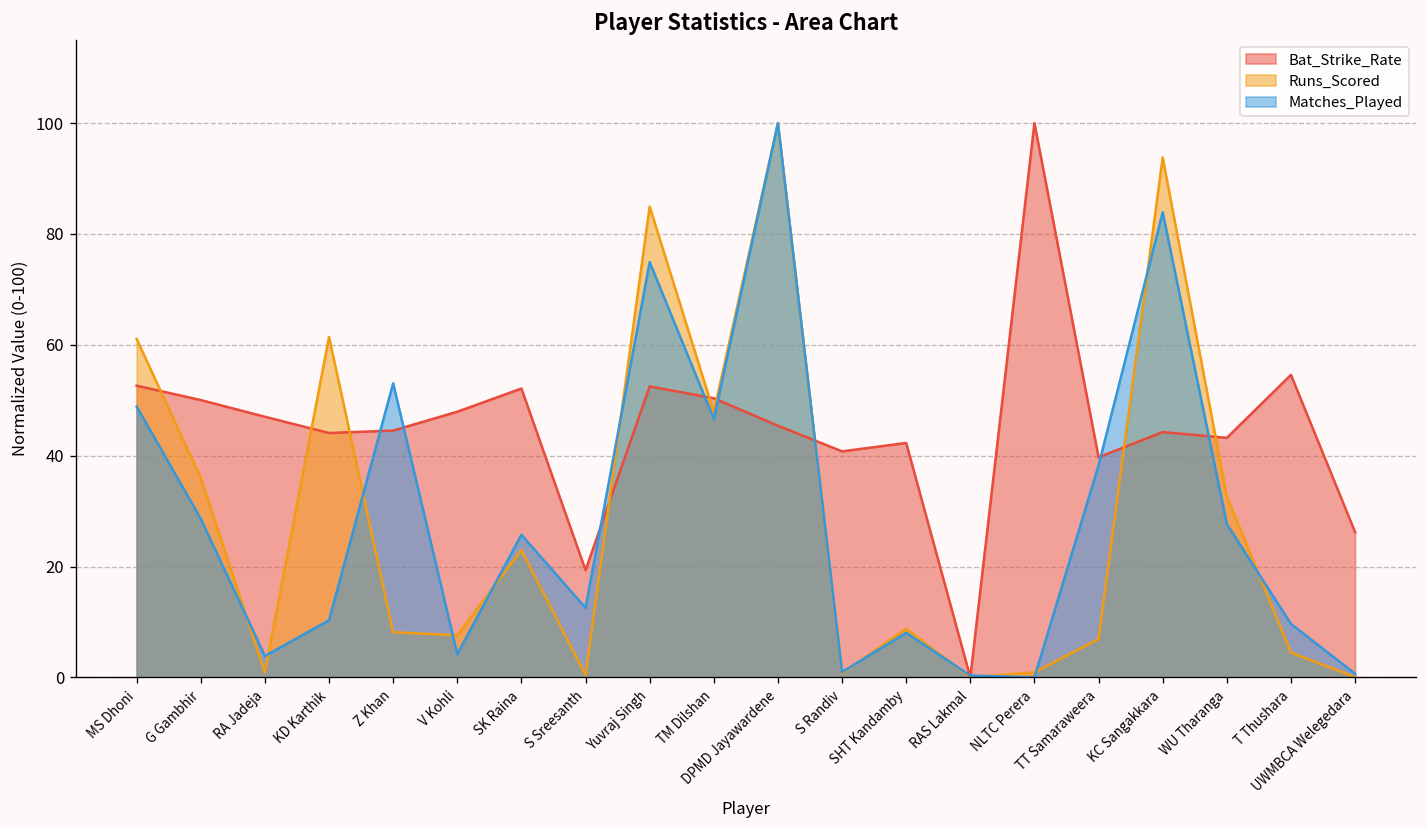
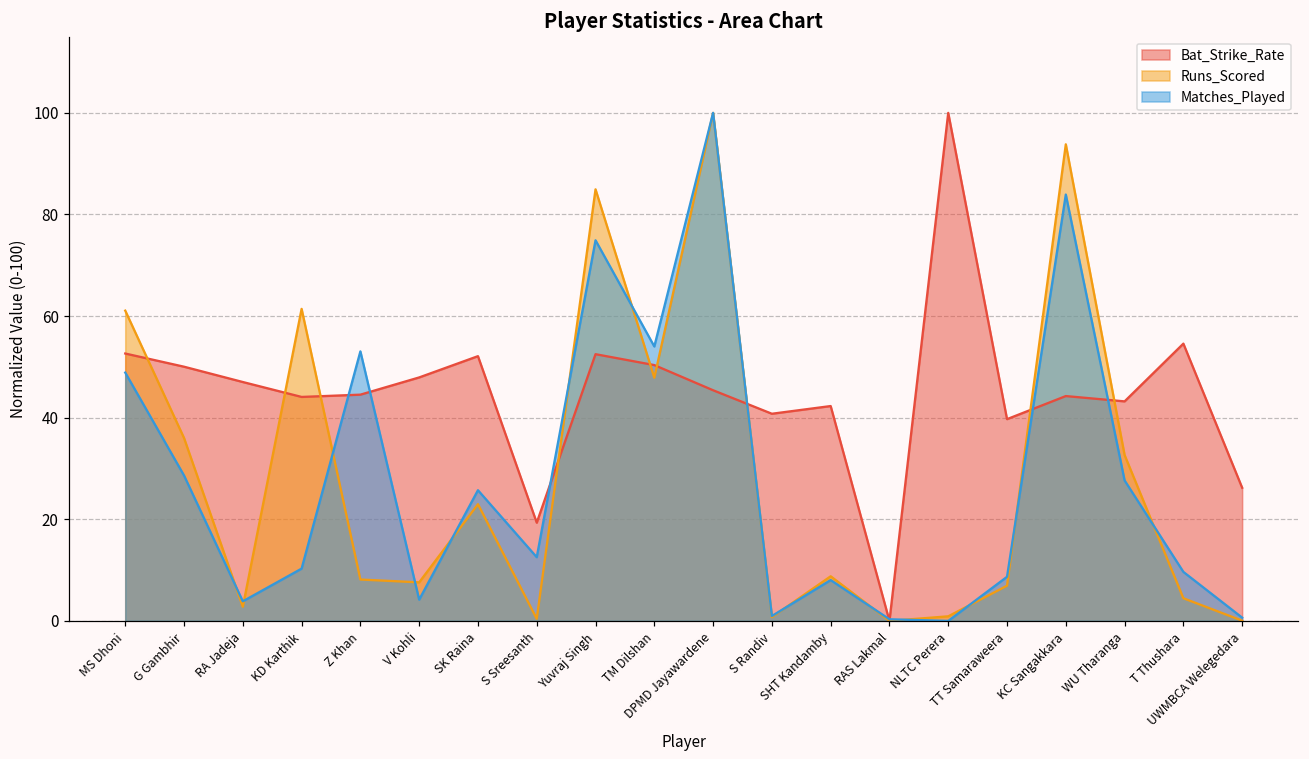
Runs_Scored, RA Jadeja: 1 -> 3
Matches_Played, TM Dilshan: 47 -> 54
Matches_Played, TT Samaraweera: 38 -> 9
